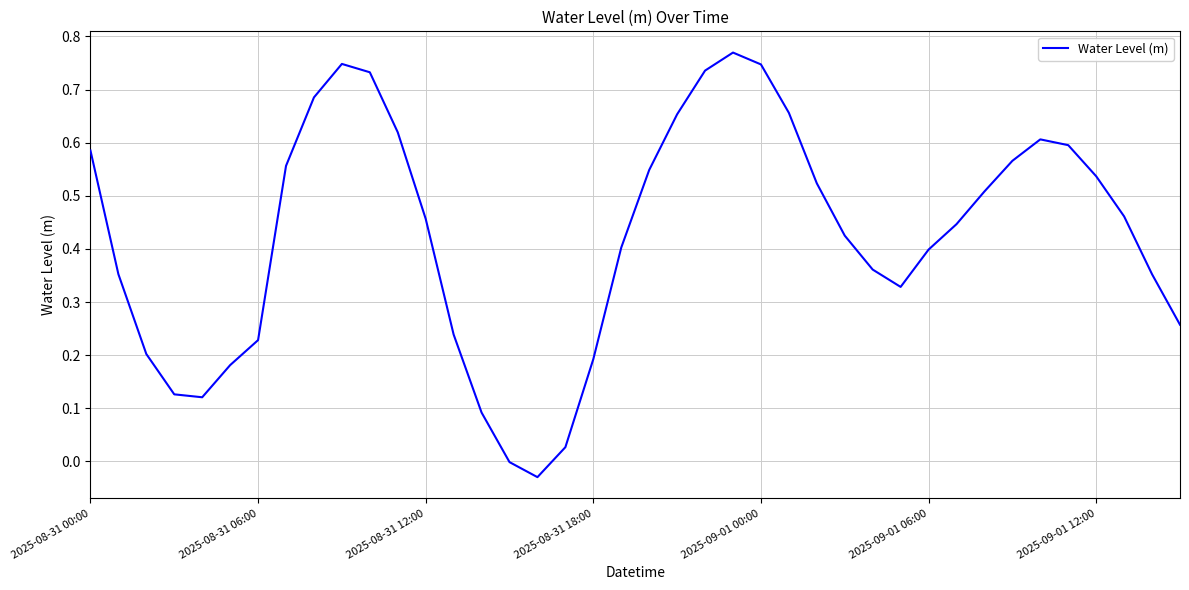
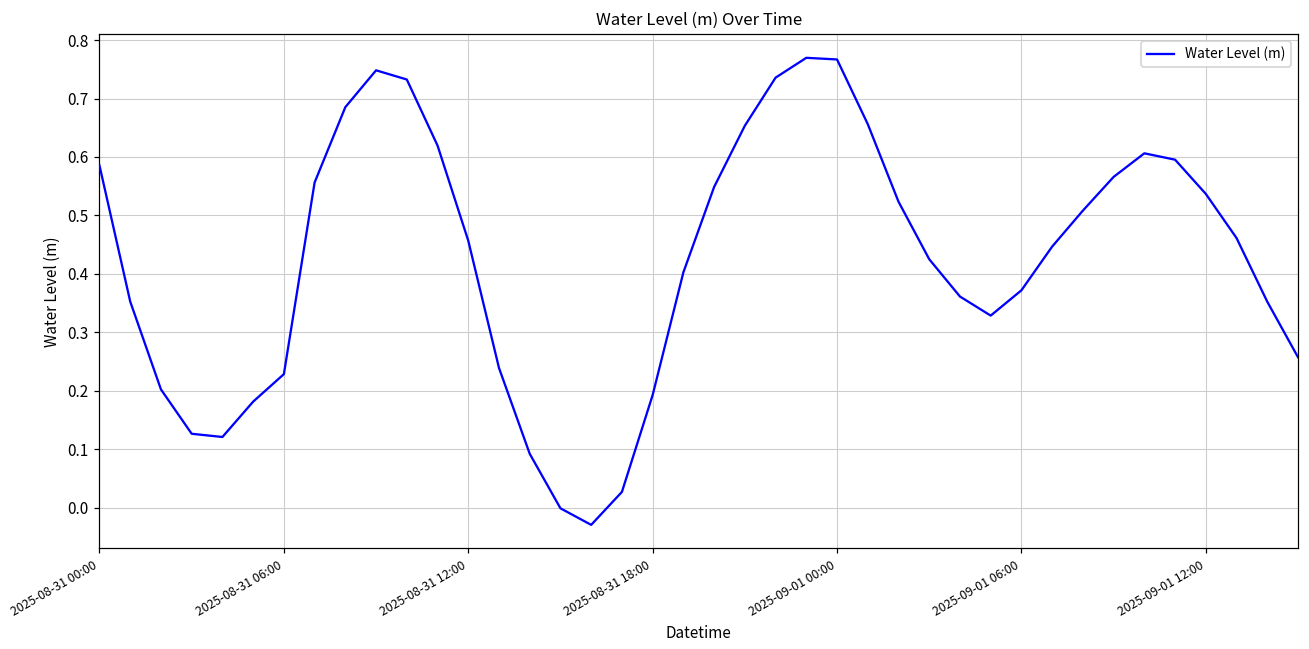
2025-09-01 00:00: 0.75 -> 0.77
2025-09-01 06:00: 0.40 -> 0.37
